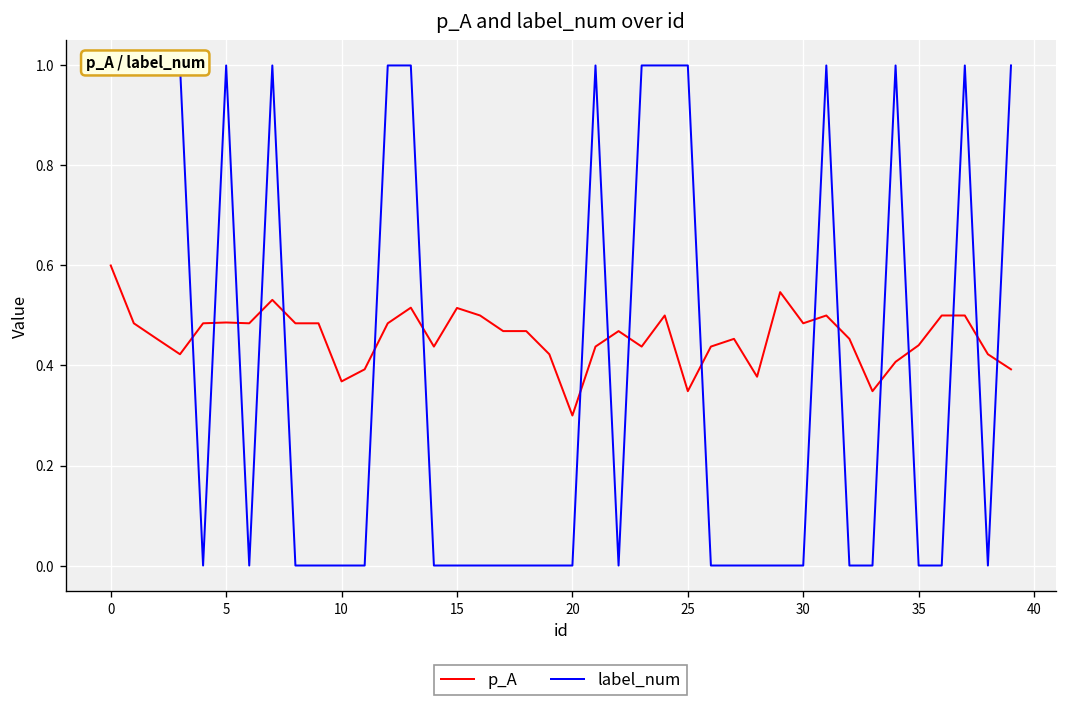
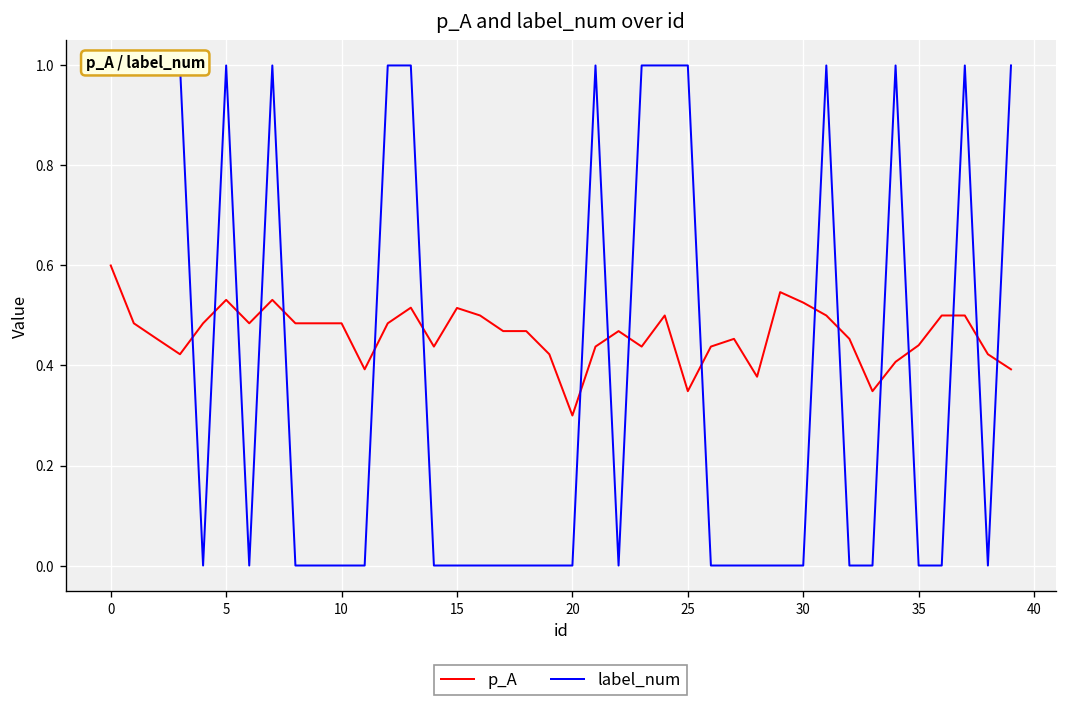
p_A, 5: 0.49 -> 0.53
p_A, 10: 0.37 -> 0.48
p_A, 30: 0.48 -> 0.53
